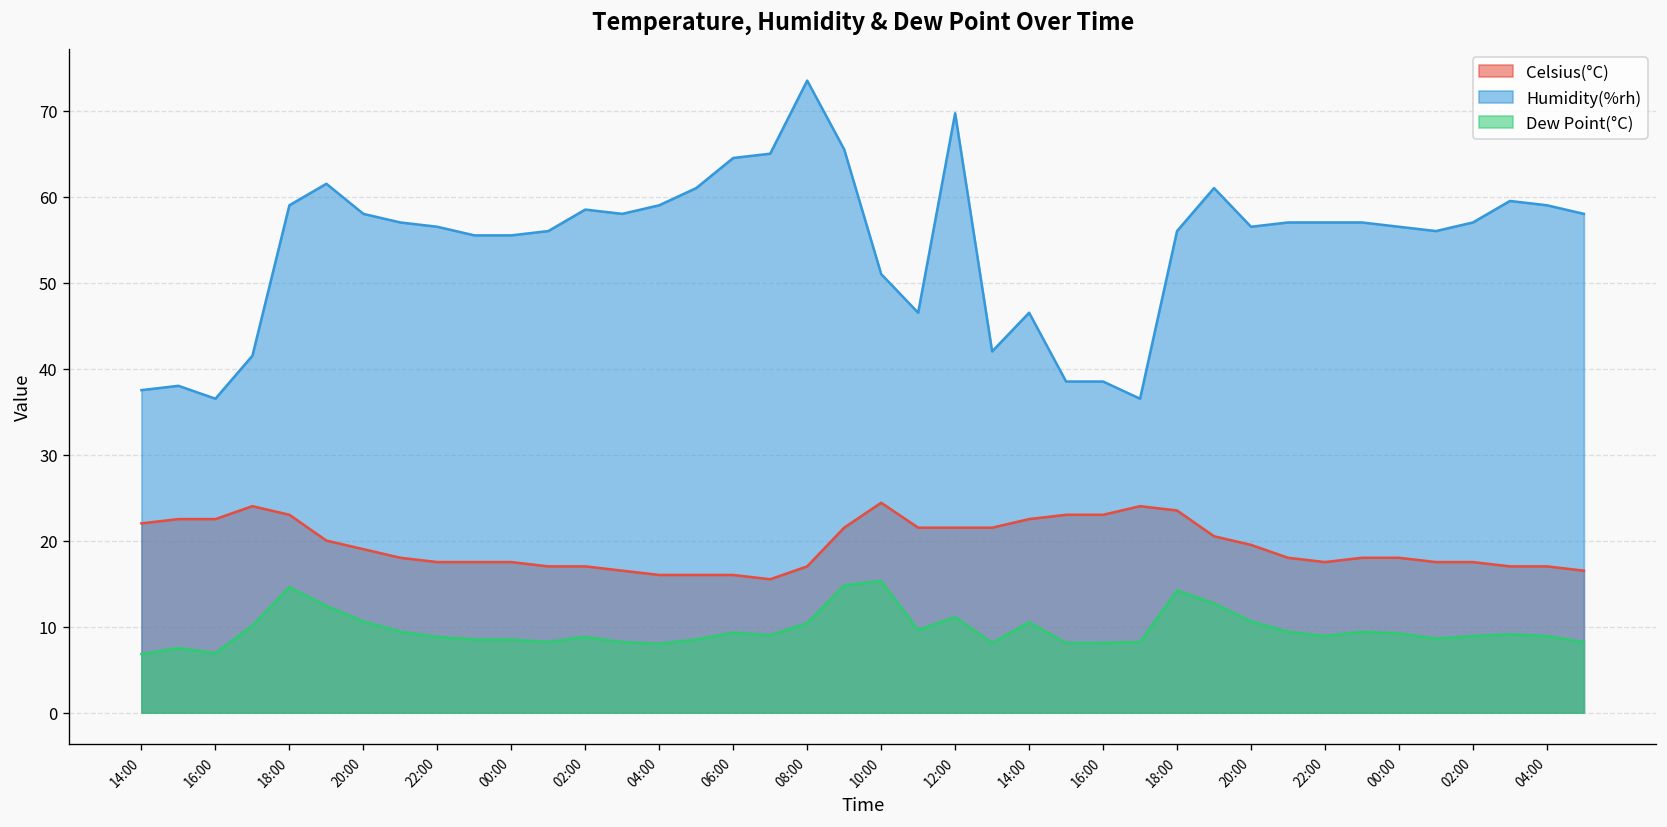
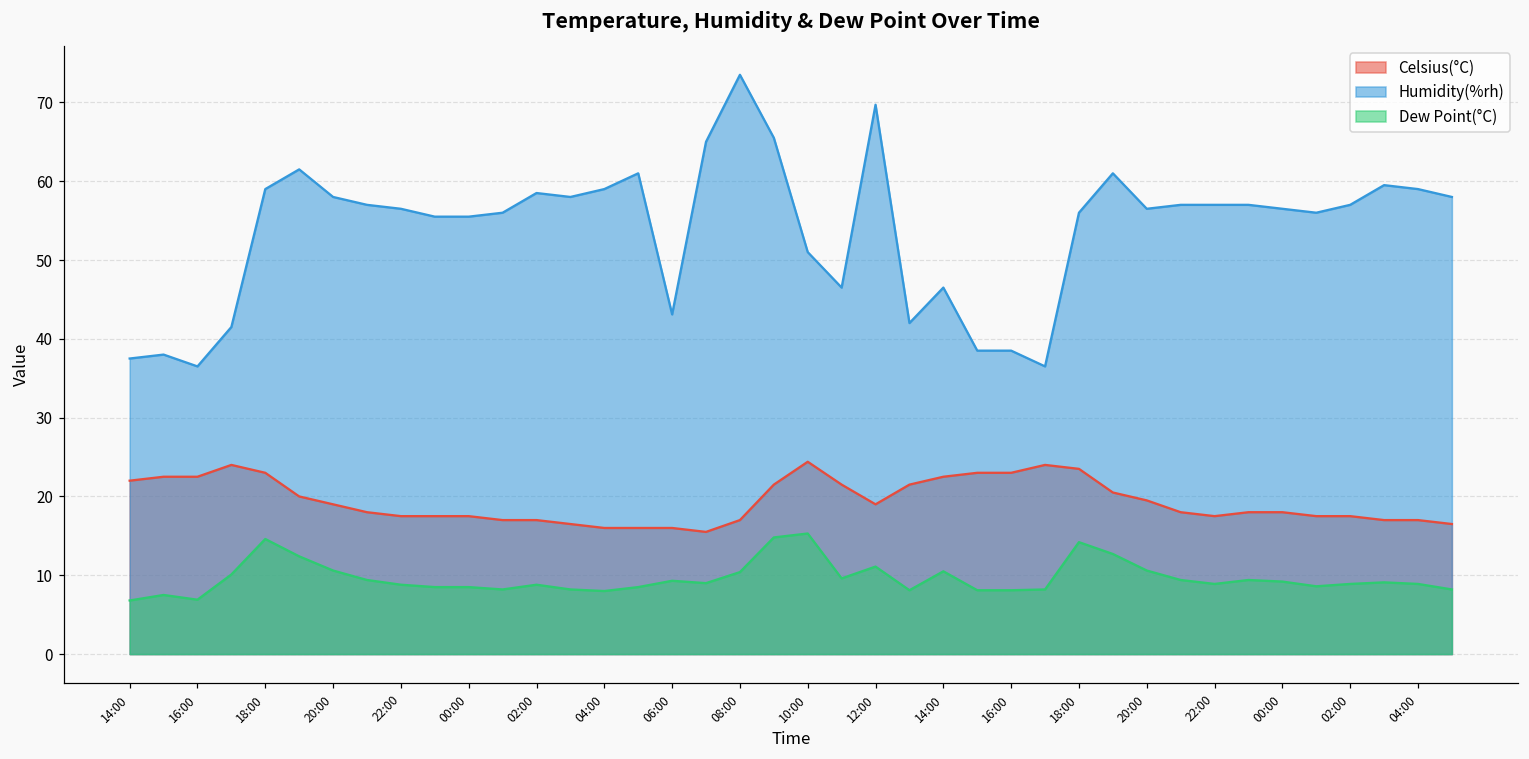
Humidity(%rh), 06:00: 65 -> 43
Celsius(°C), 12:00: 22 -> 19
